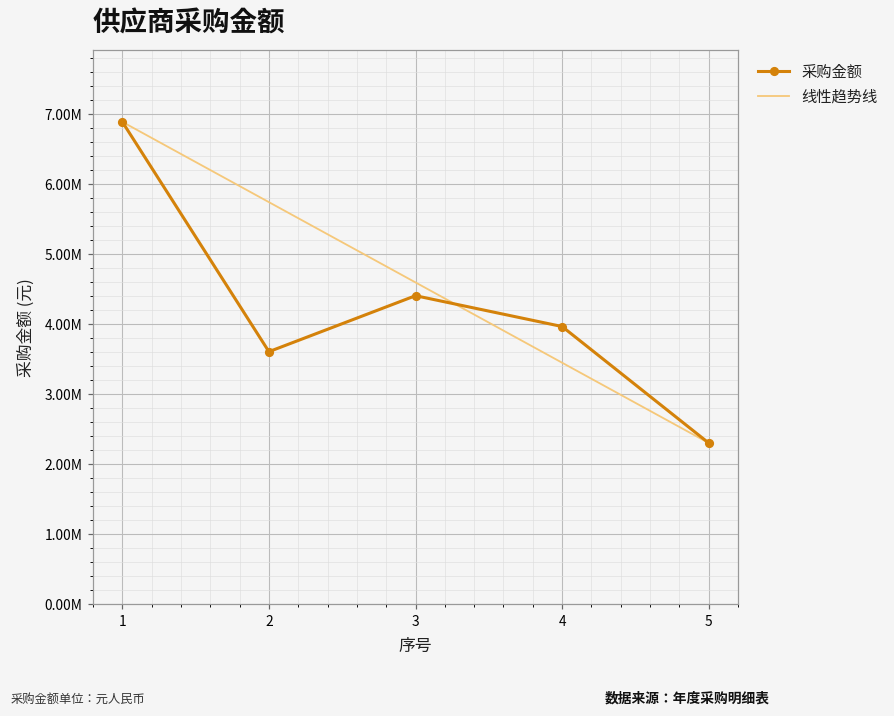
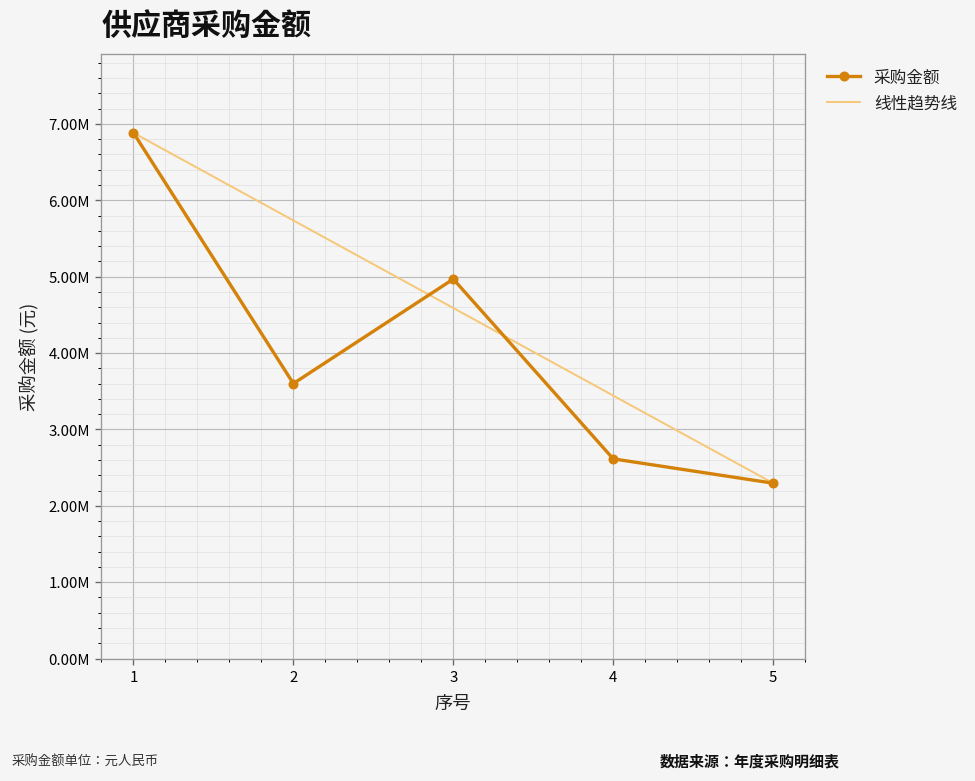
采购金额, 3: 4400000 -> 5000000
采购金额, 4: 4000000 -> 2600000
